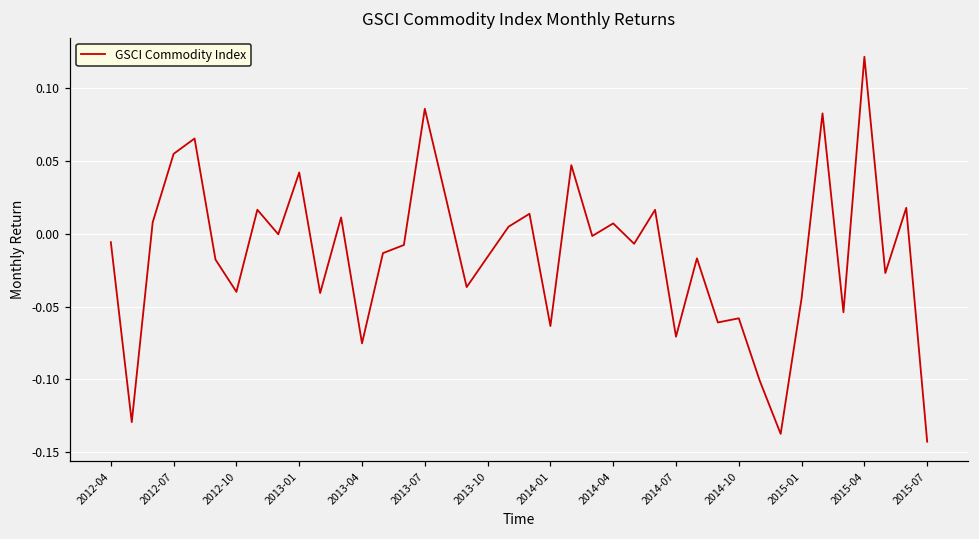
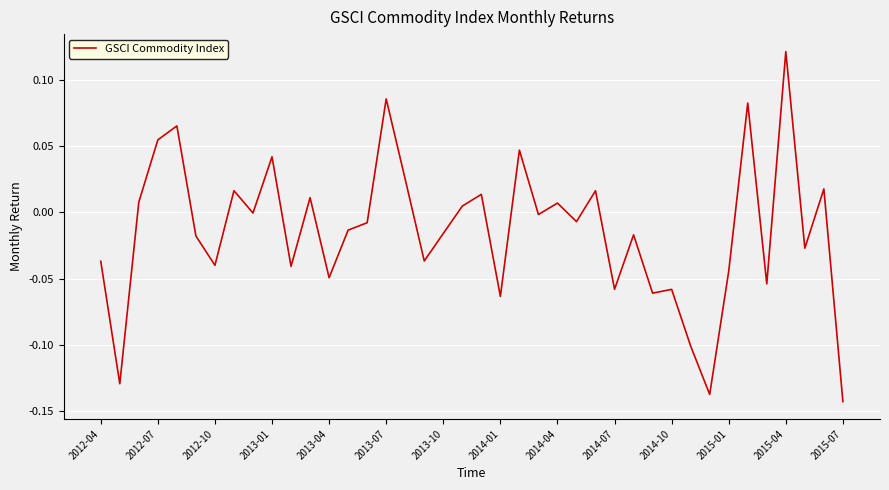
2012-04: -0.006 -> -0.037
2013-04: -0.075 -> -0.049
2014-07: -0.071 -> -0.058
